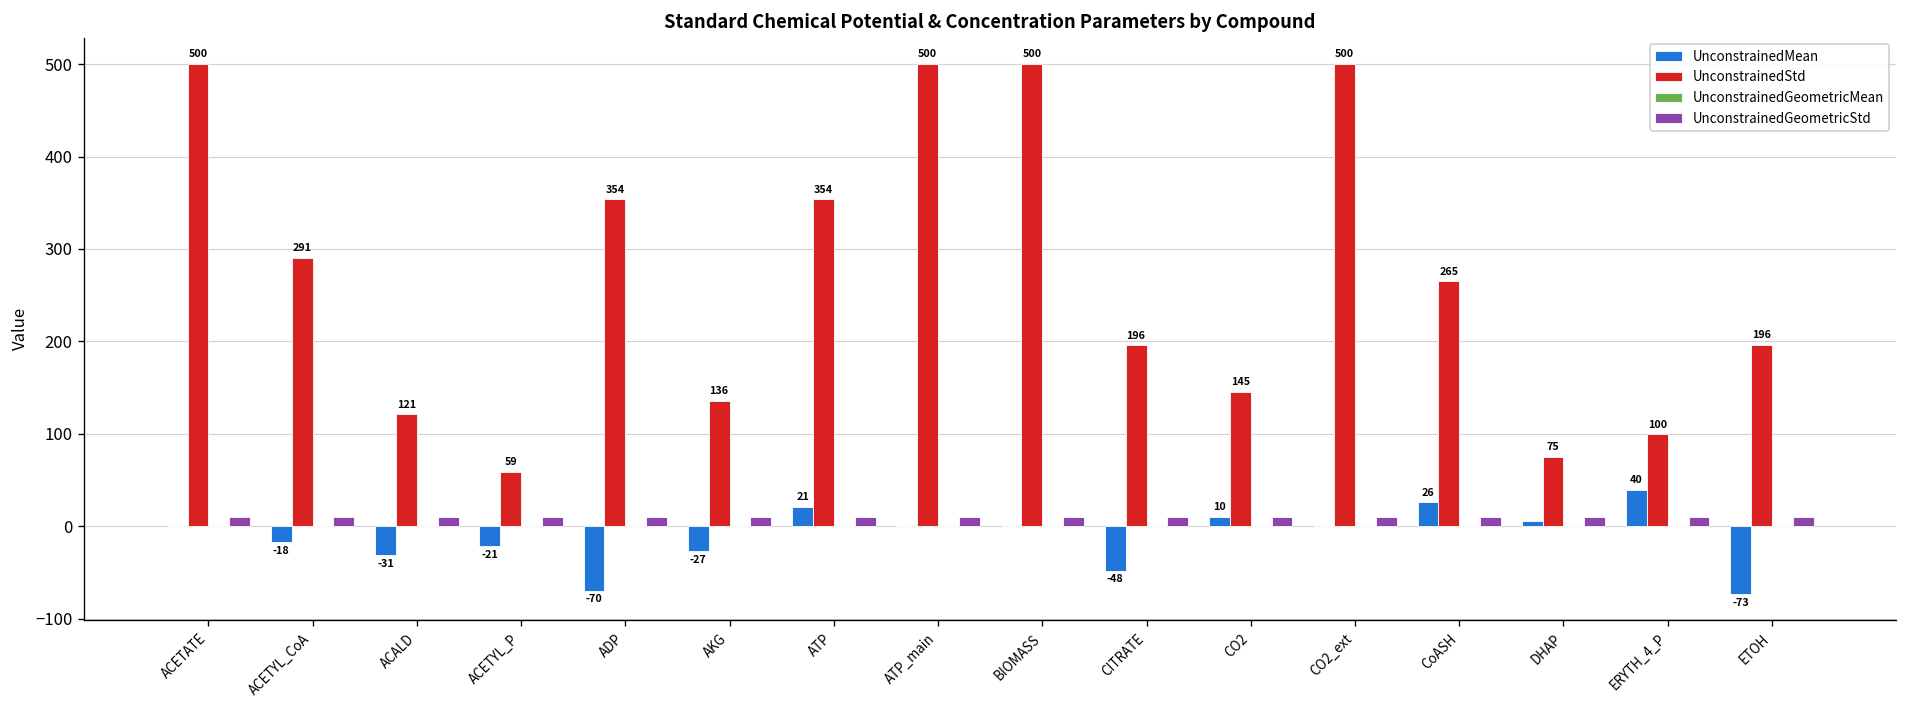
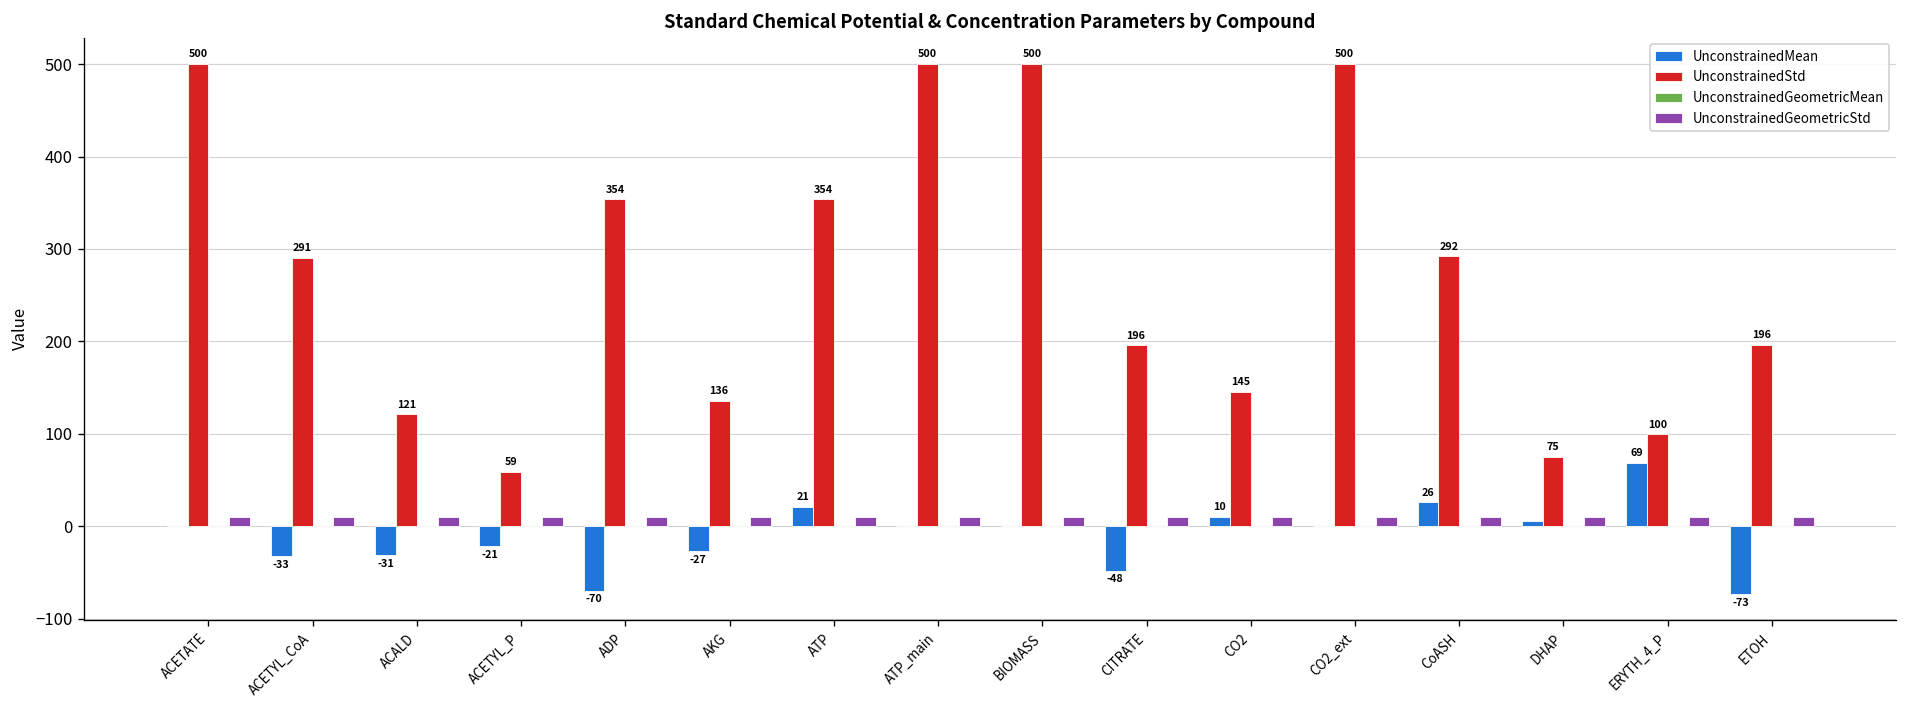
UnconstrainedMean, ACETYL_CoA: -18 -> -33
UnconstrainedStd, CoASH: 265 -> 292
UnconstrainedMean, ERYTH_4_P: 40 -> 69
